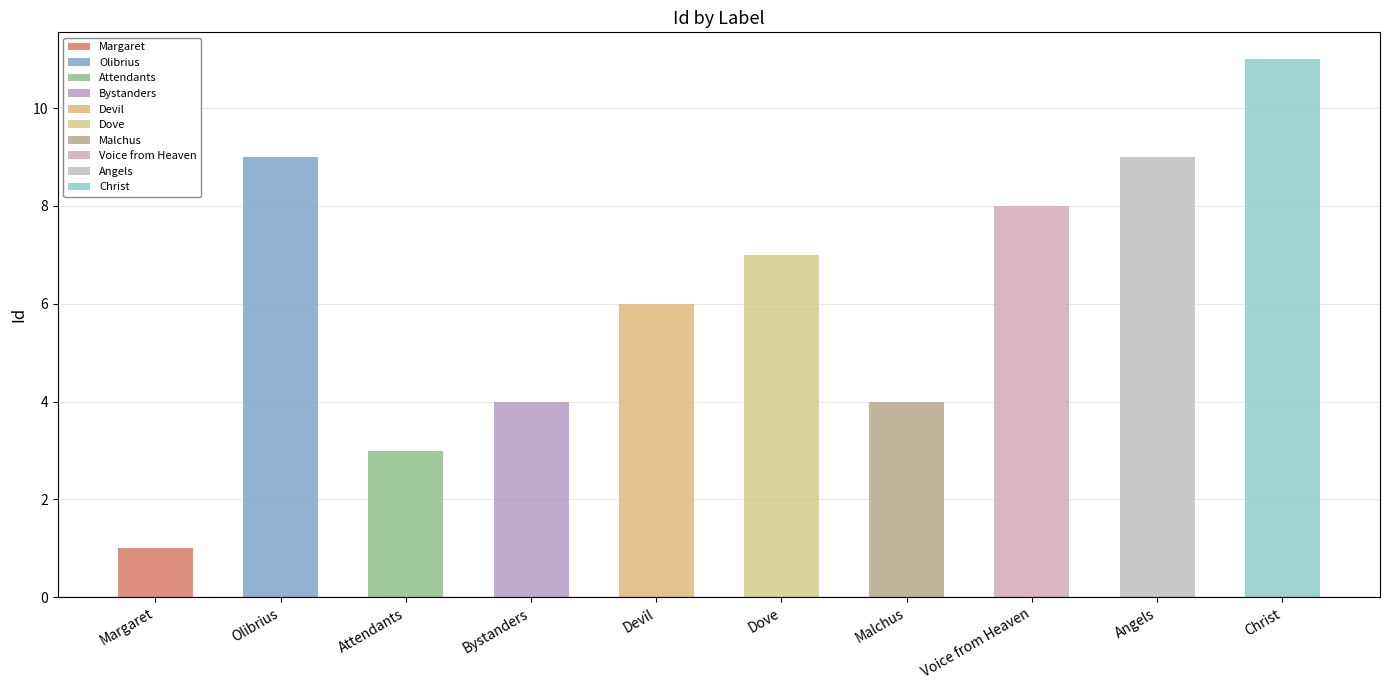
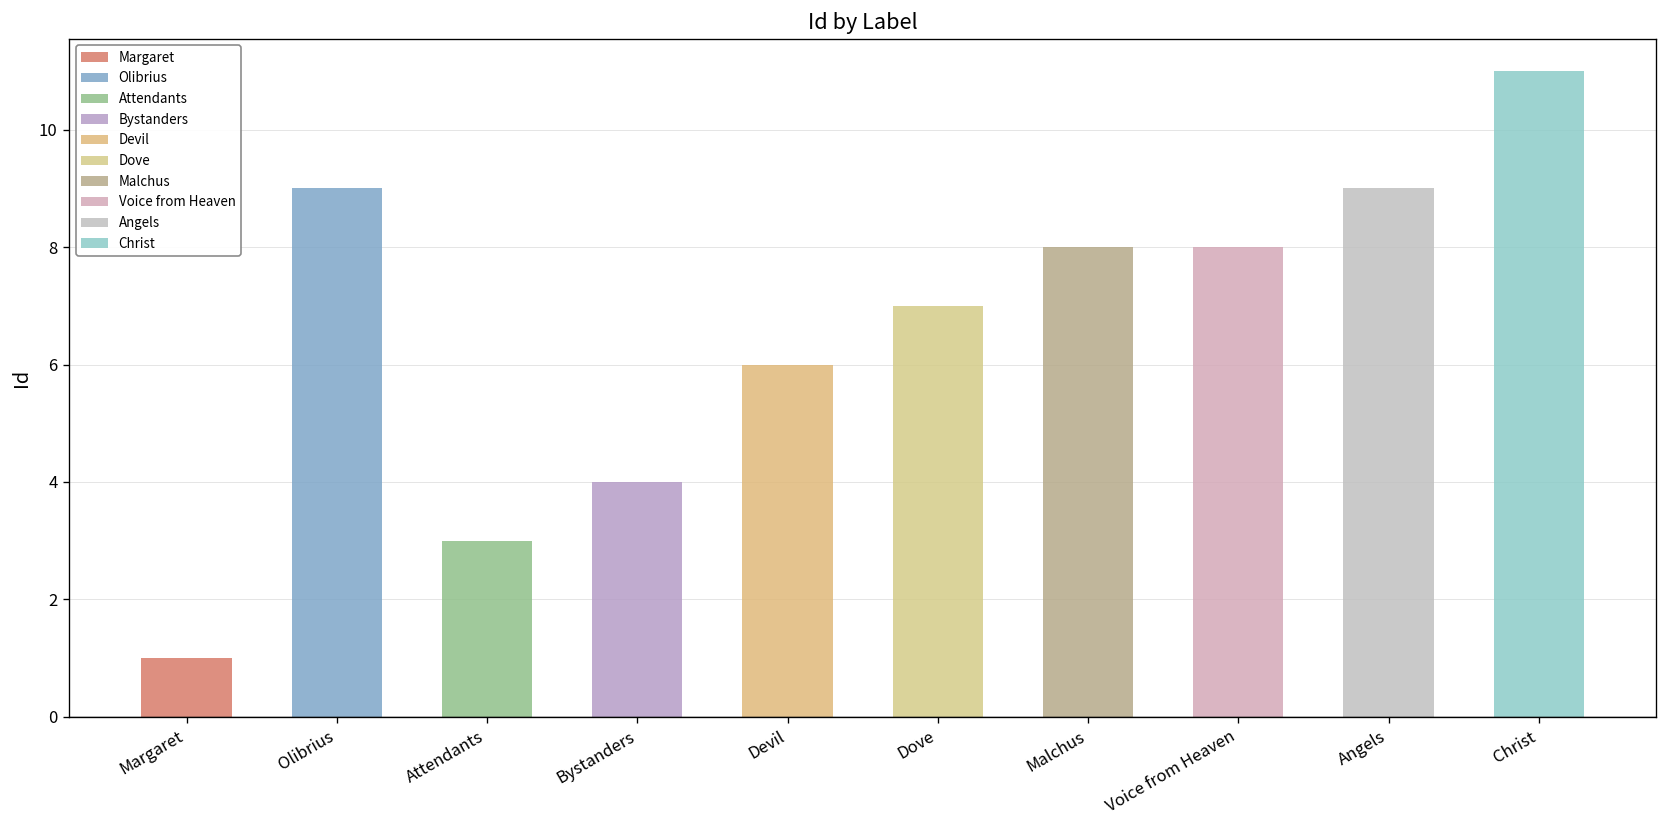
Malchus: 4 -> 8
